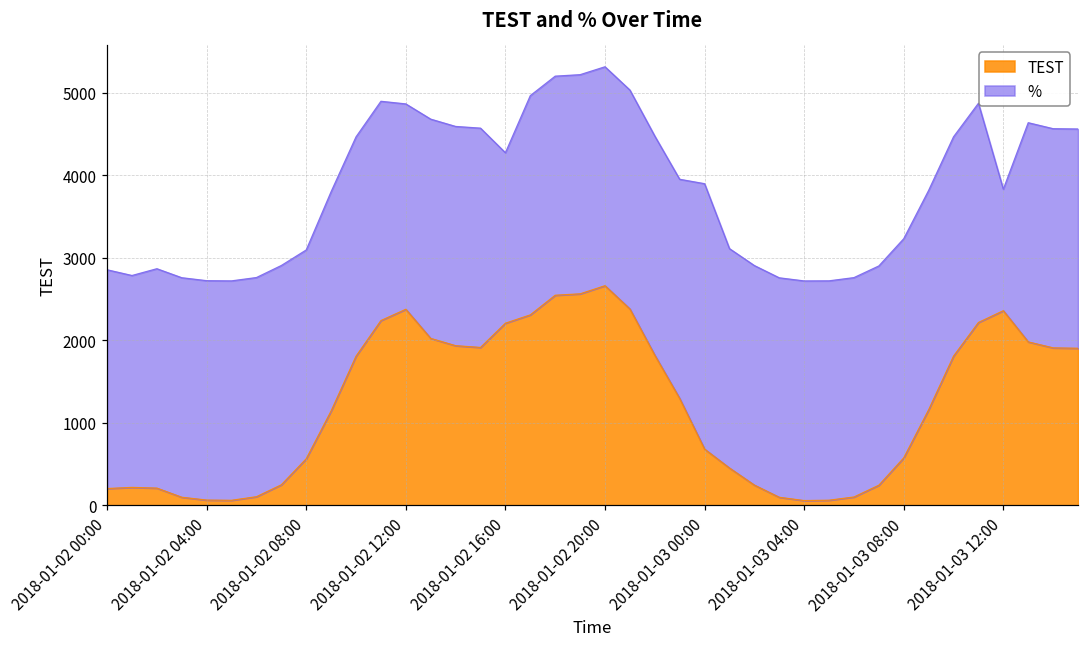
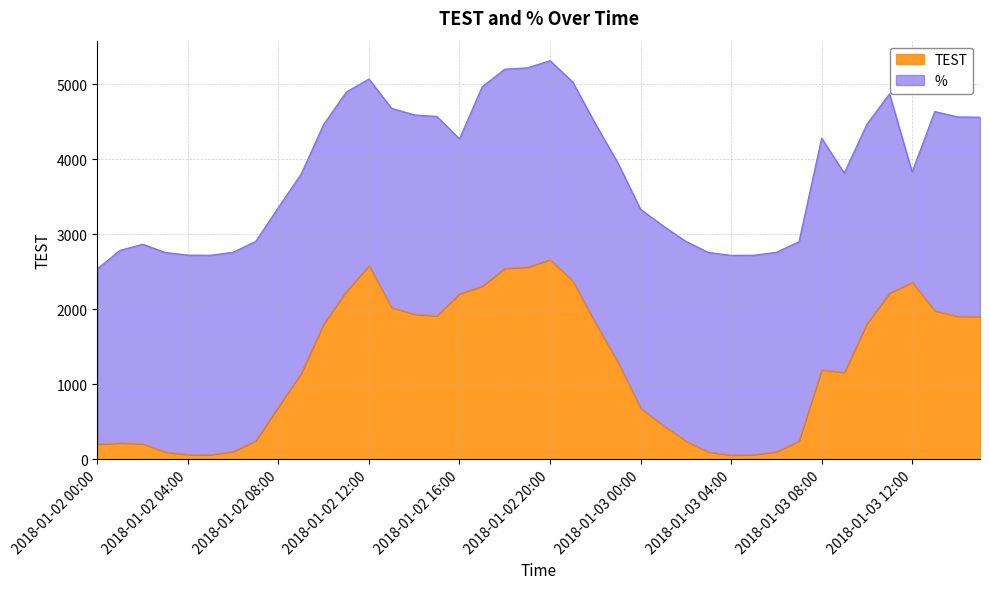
%, 2018-01-02 00:00: 2700 -> 2300
TEST, 2018-01-02 08:00: 600 -> 700
%, 2018-01-02 08:00: 2500 -> 2700
TEST, 2018-01-02 12:00: 2400 -> 2600
%, 2018-01-03 00:00: 3200 -> 2700
TEST, 2018-01-03 08:00: 600 -> 1200
%, 2018-01-03 08:00: 2700 -> 3100
